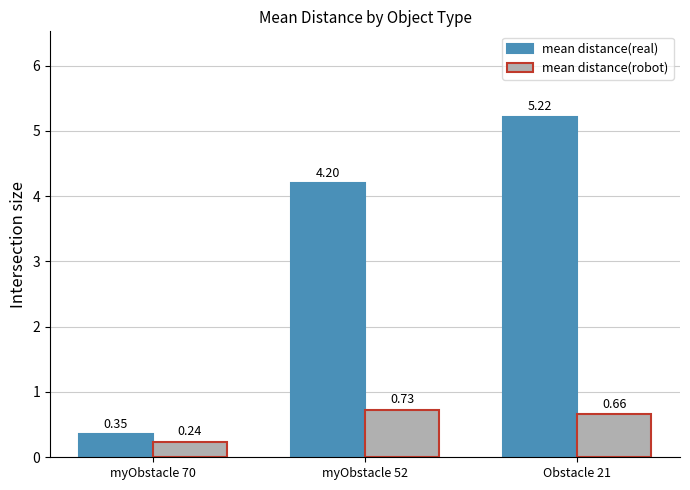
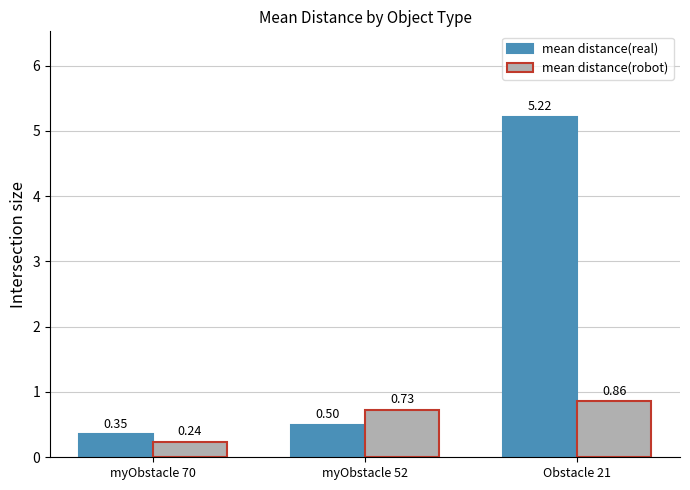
mean distance(real), myObstacle 52: 4.20 -> 0.50
mean distance(robot), Obstacle 21: 0.66 -> 0.86
